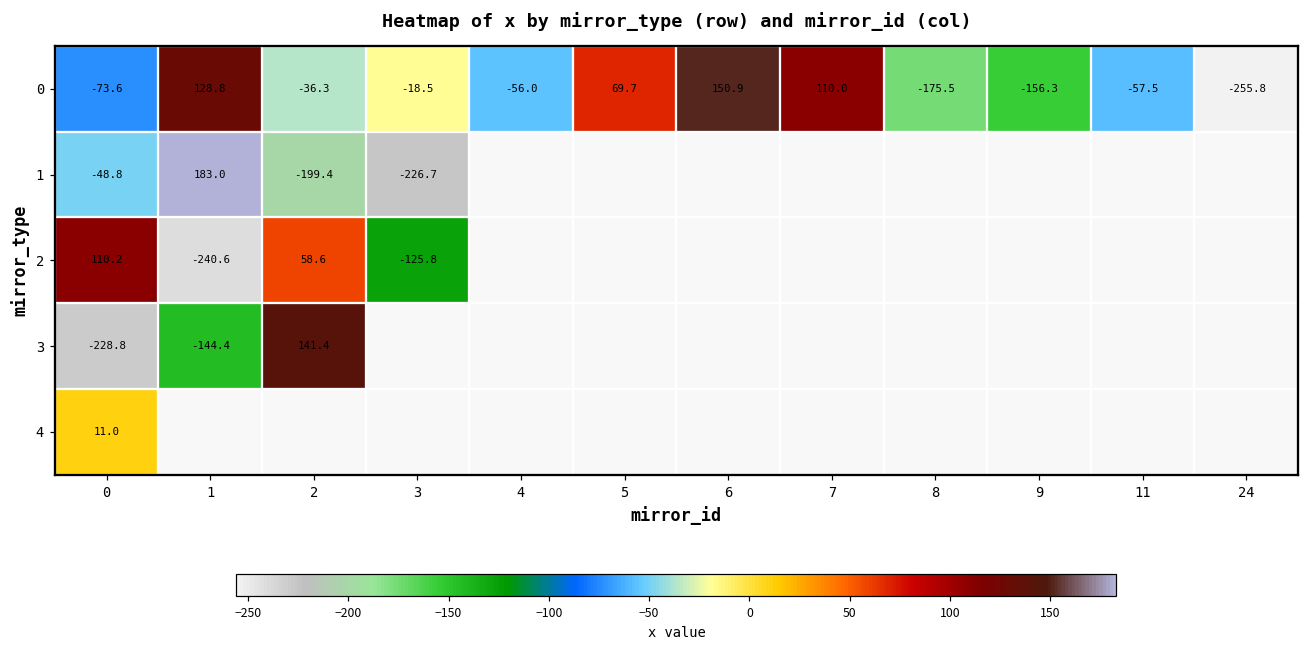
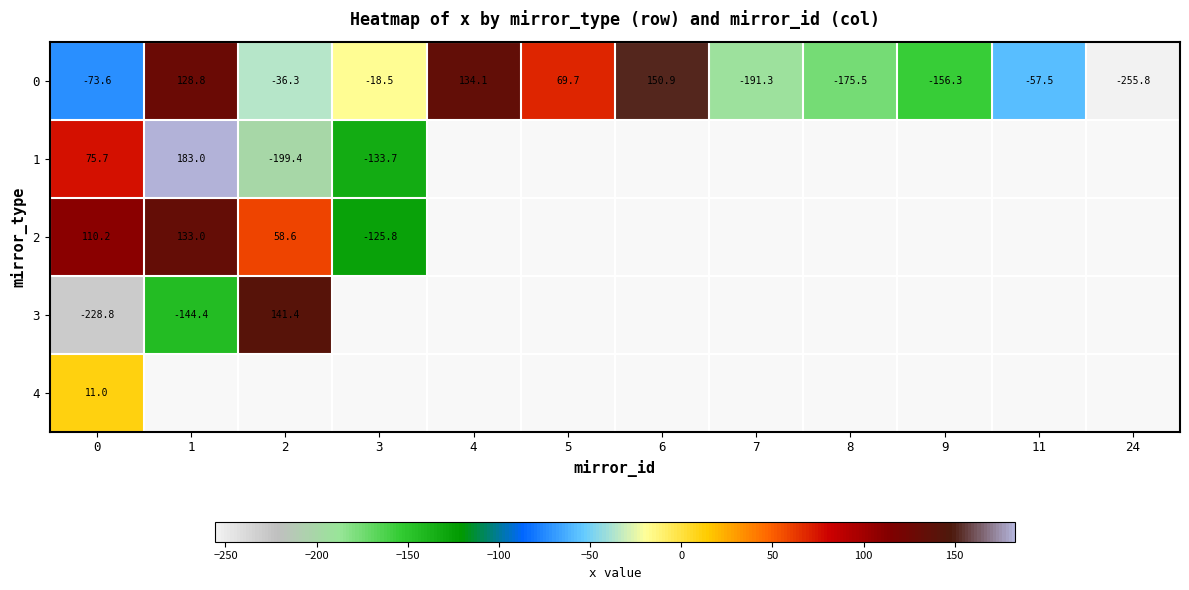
0, 4: -56.0 -> 134.1
0, 7: 110.0 -> -191.3
1, 0: -48.8 -> 75.7
1, 3: -226.7 -> -133.7
2, 1: -240.6 -> 133.0
